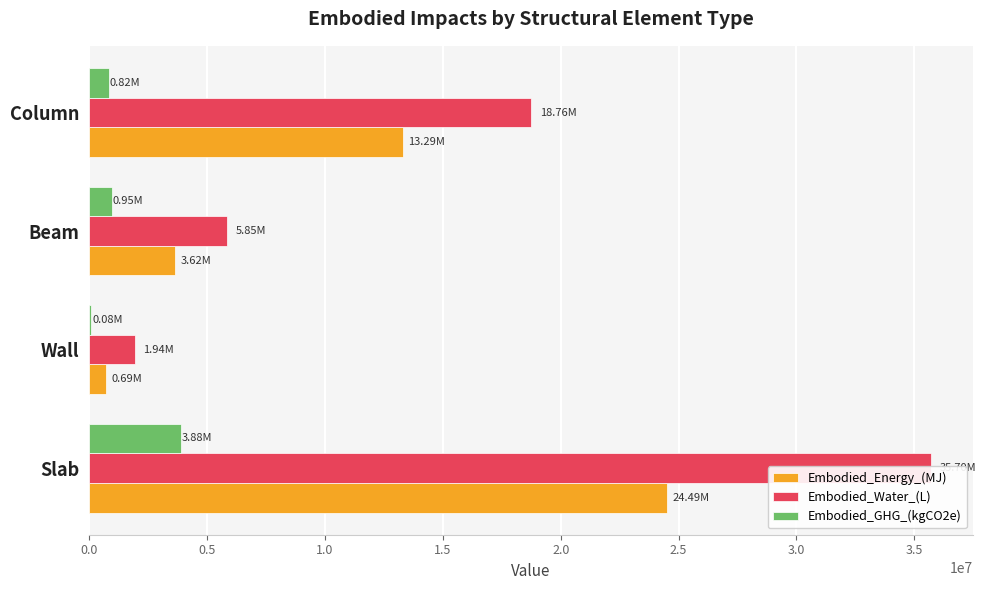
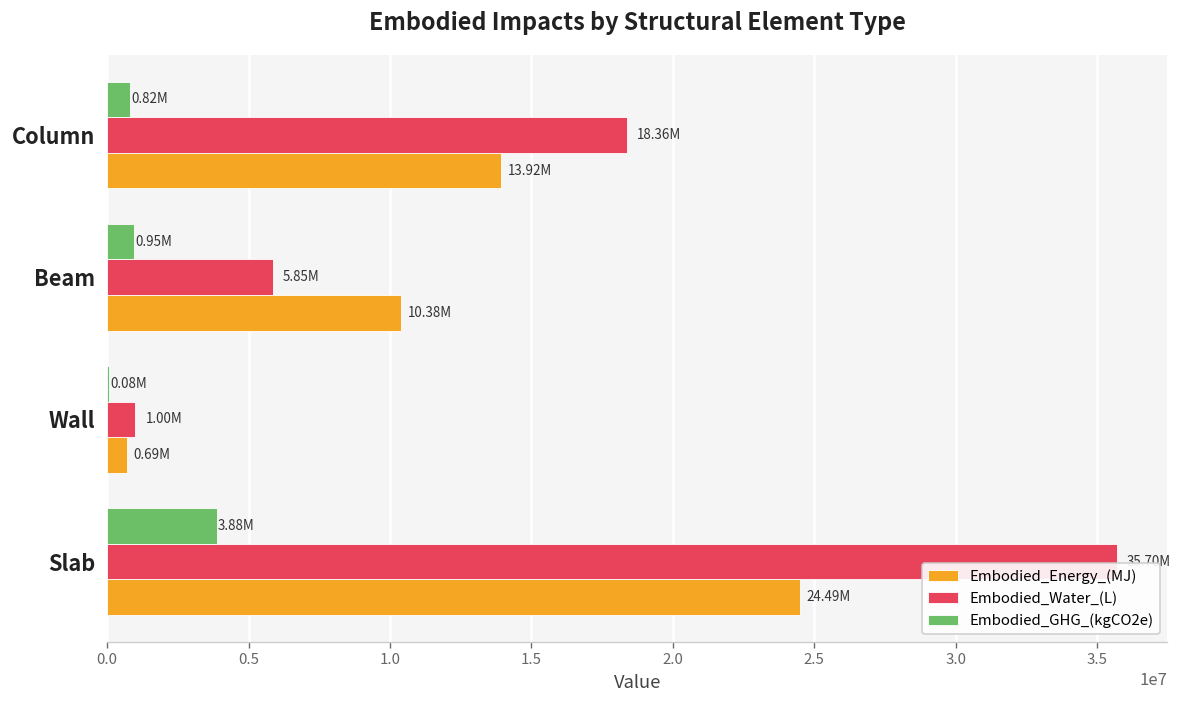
Embodied_Water_(L), Column: 18.76M -> 18.36M
Embodied_Energy_(MJ), Column: 13.29M -> 13.92M
Embodied_Energy_(MJ), Beam: 3.62M -> 10.38M
Embodied_Water_(L), Wall: 1.94M -> 1.00M
